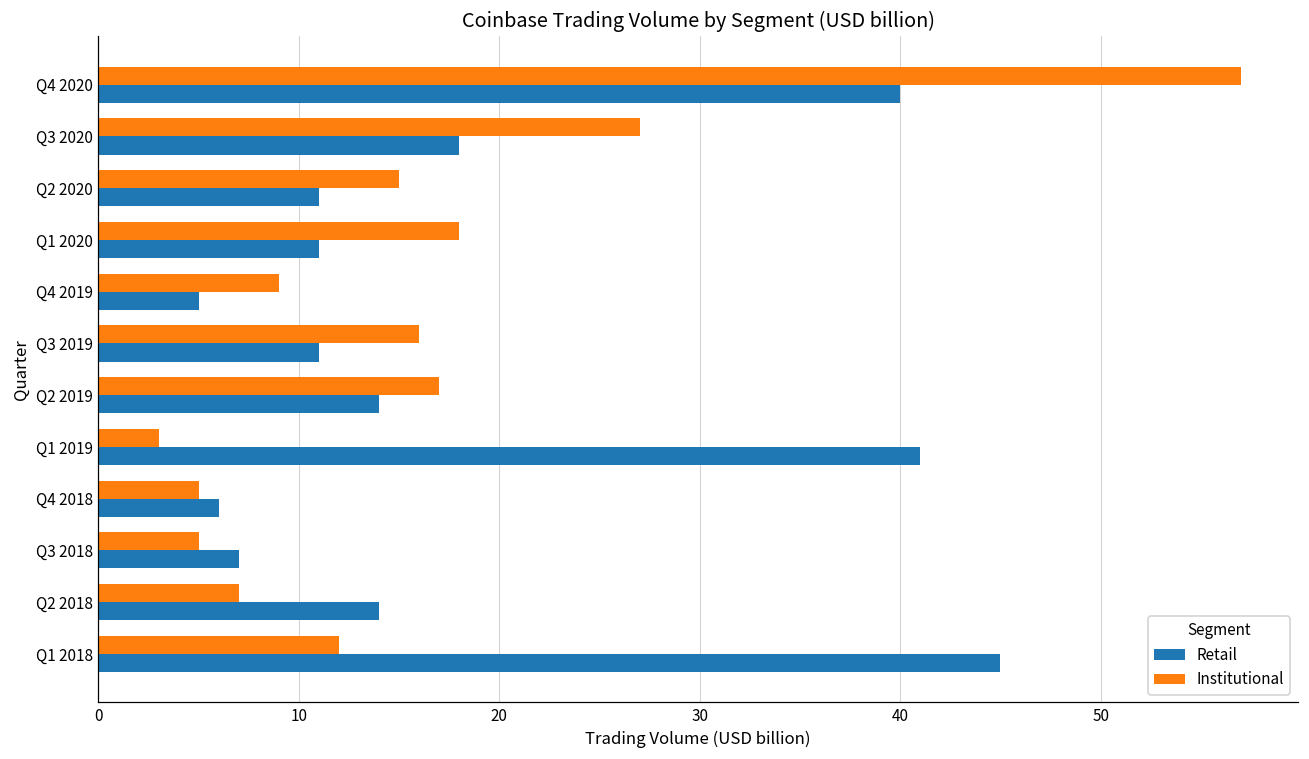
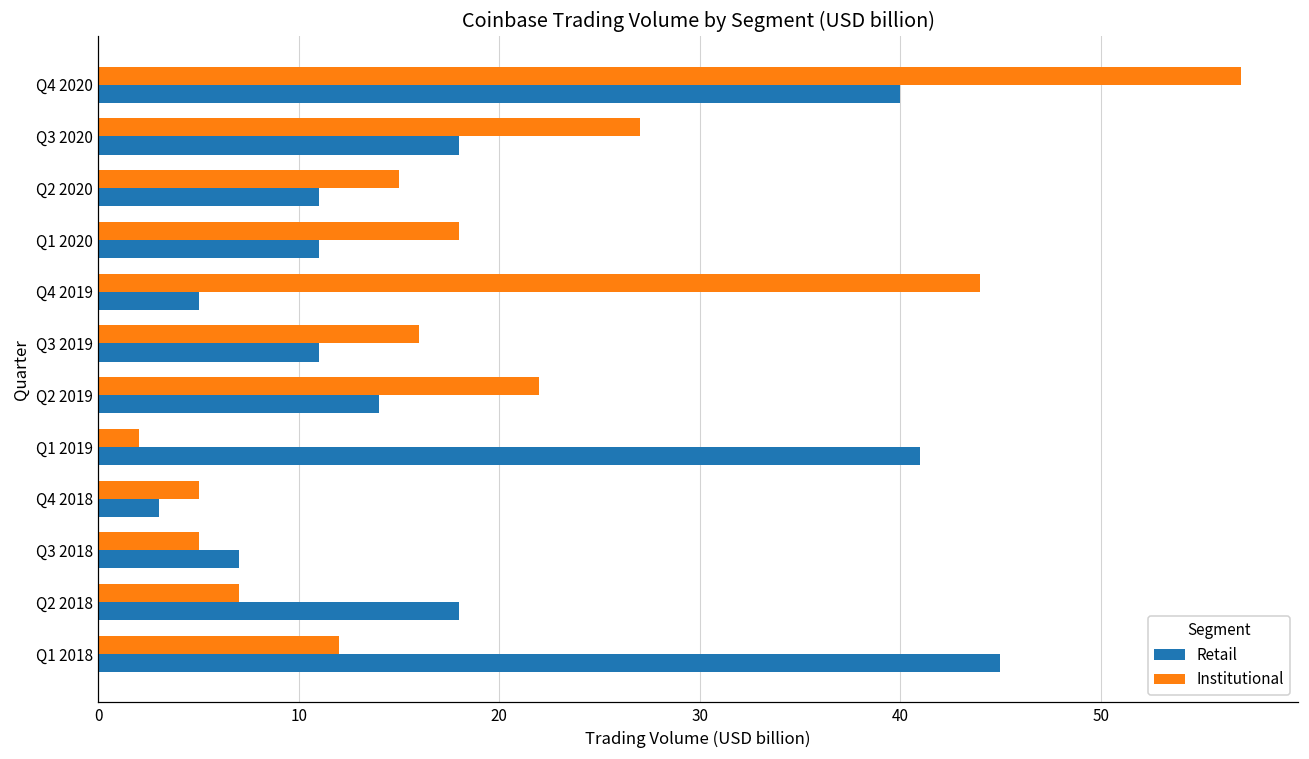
Institutional, Q4 2019: 9 -> 44
Institutional, Q2 2019: 17 -> 22
Institutional, Q1 2019: 3 -> 2
Retail, Q4 2018: 6 -> 3
Retail, Q2 2018: 14 -> 18
